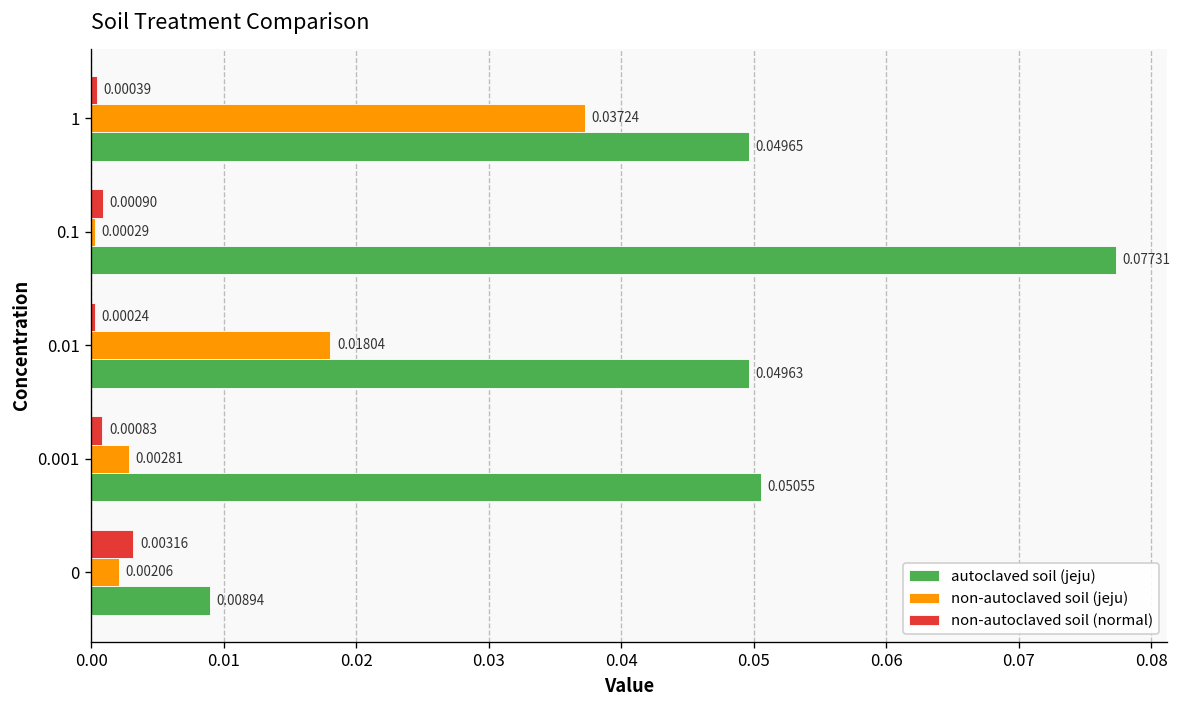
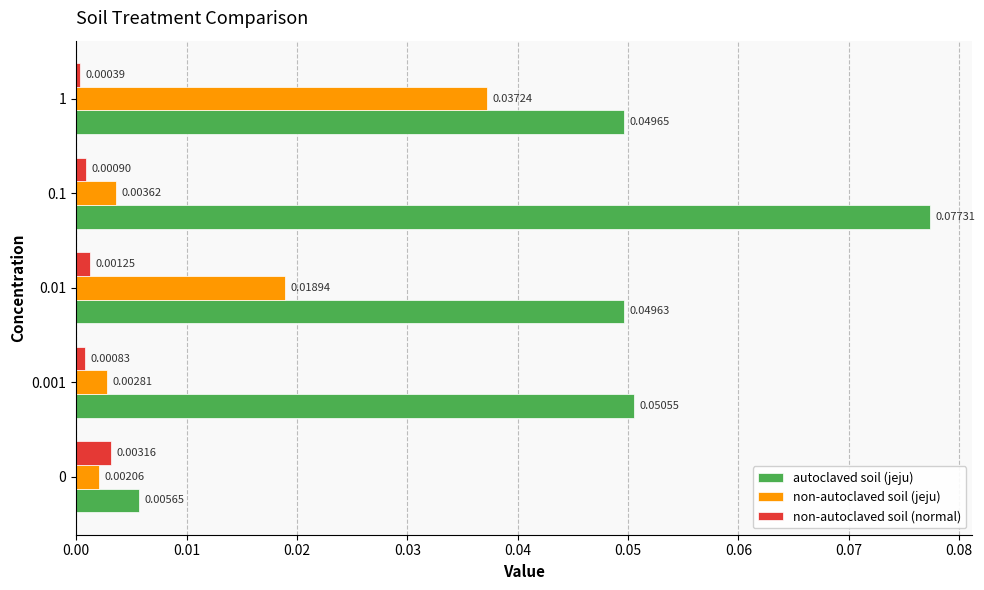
non-autoclaved soil (jeju), 0.1: 0.00029 -> 0.00362
non-autoclaved soil (normal), 0.01: 0.00024 -> 0.00125
non-autoclaved soil (jeju), 0.01: 0.01804 -> 0.01894
autoclaved soil (jeju), 0: 0.00894 -> 0.00565
